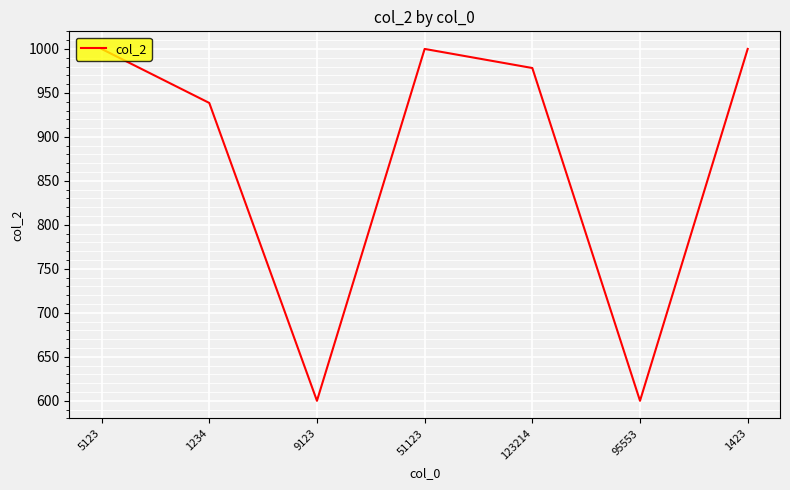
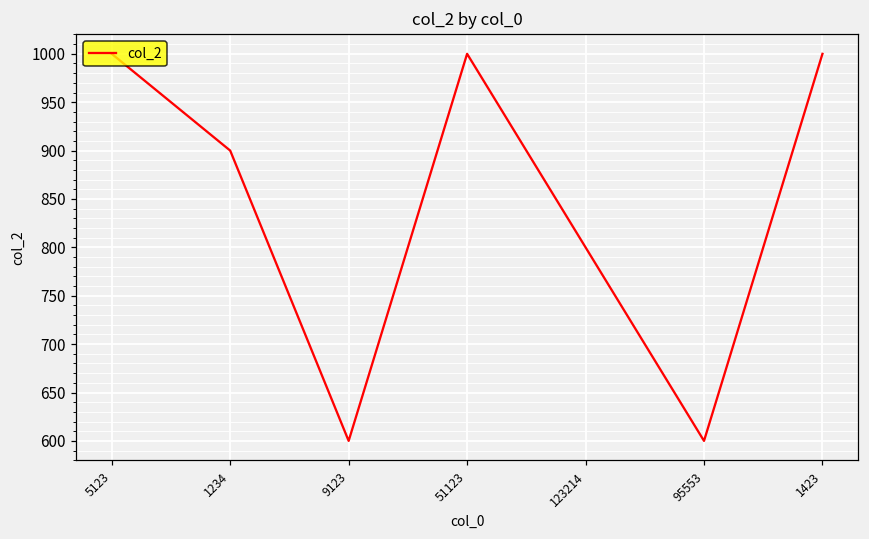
1234: 940 -> 900
123214: 980 -> 800
